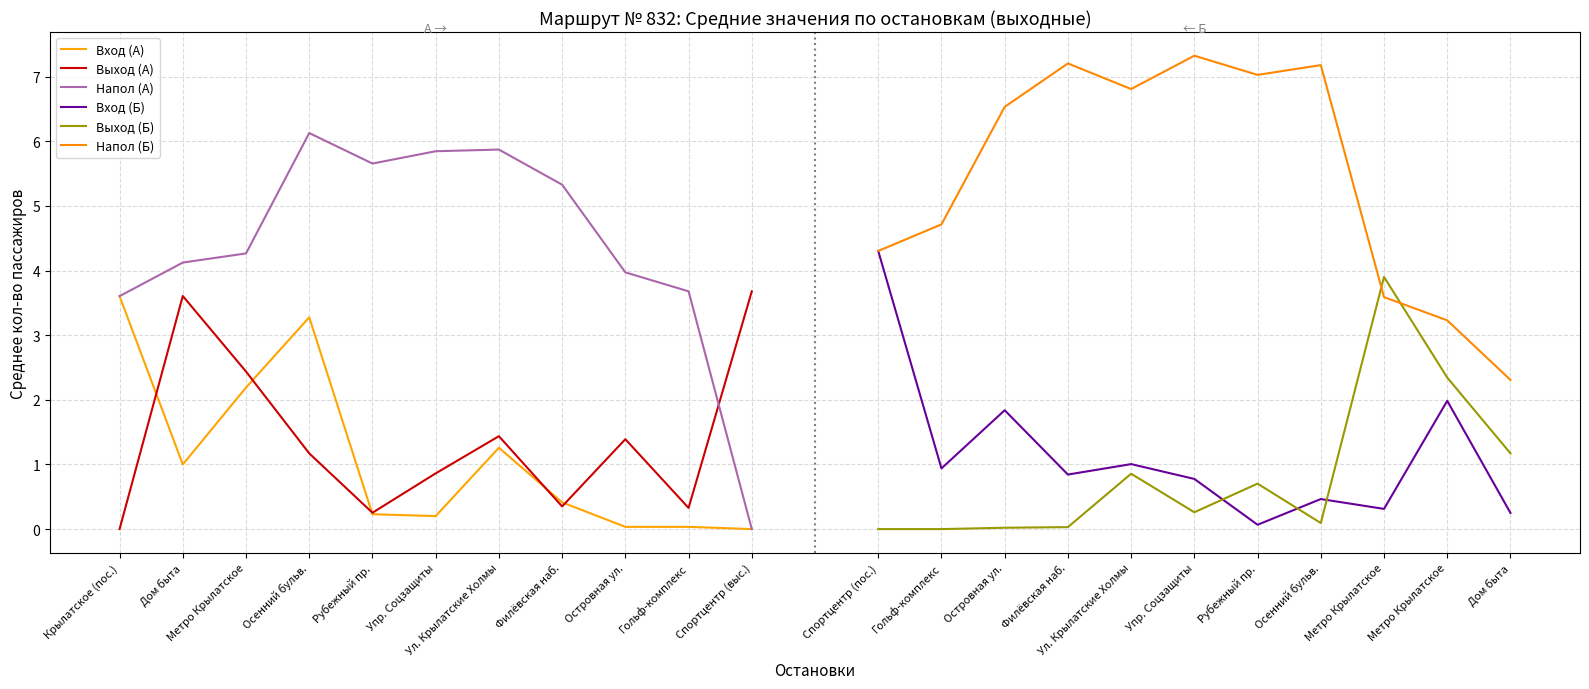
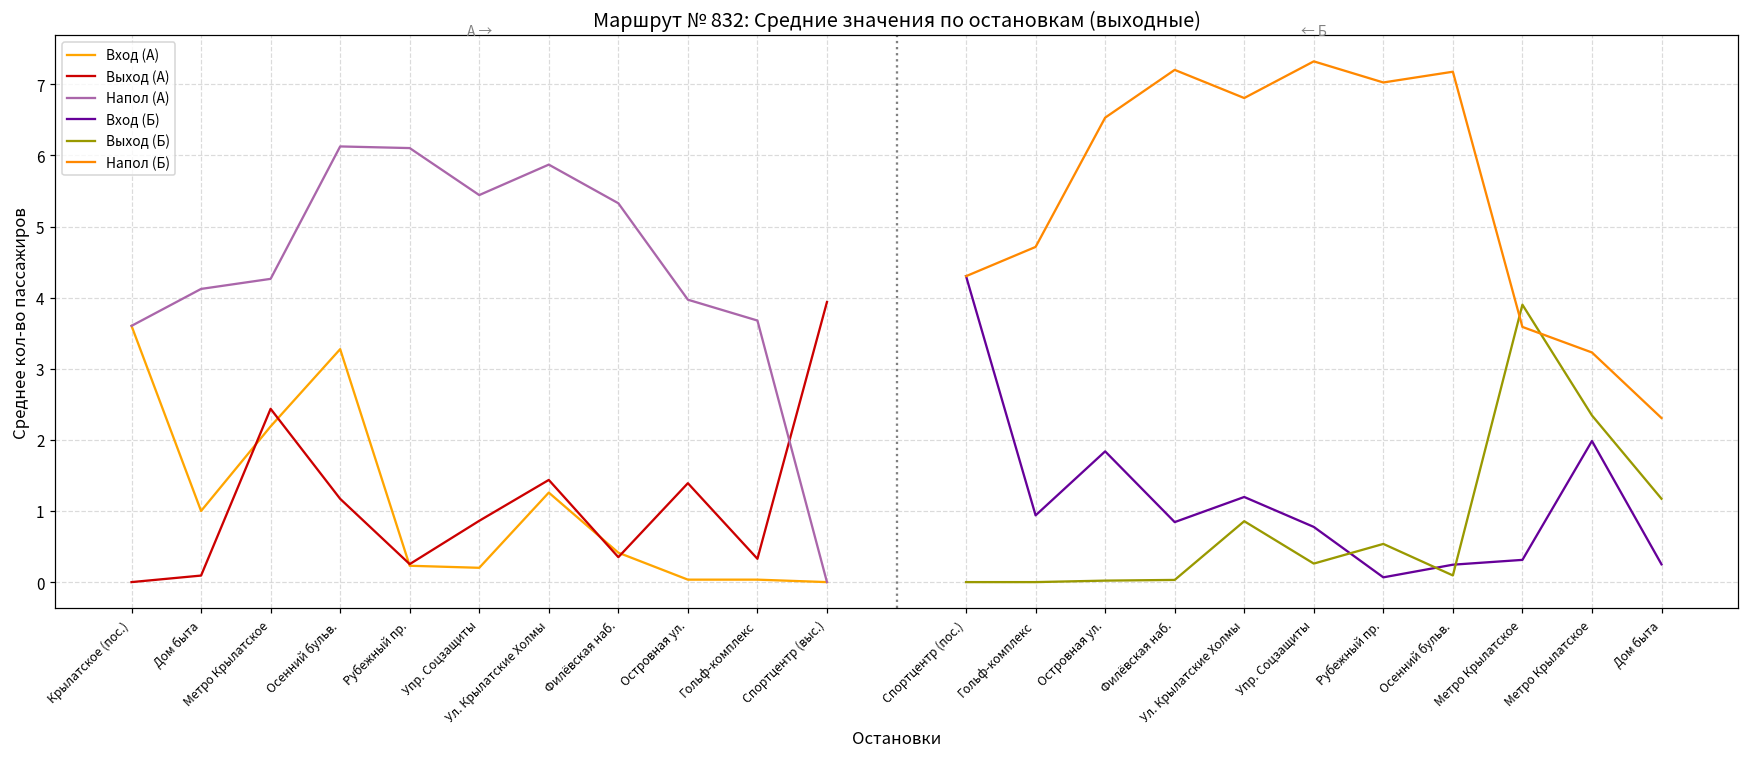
Выход (А), Дом быта: 3.6 -> 0.1
Напол (А), Рубежный пр.: 5.7 -> 6.1
Напол (А), Упр. Соцзащиты: 5.8 -> 5.4
Выход (А), Спортцентр (выс.): 3.7 -> 3.9
Вход (Б), Ул. Крылатские Холмы: 1.0 -> 1.2
Выход (Б), Рубежный пр.: 0.7 -> 0.5
Вход (Б), Осенний бульв.: 0.5 -> 0.2
